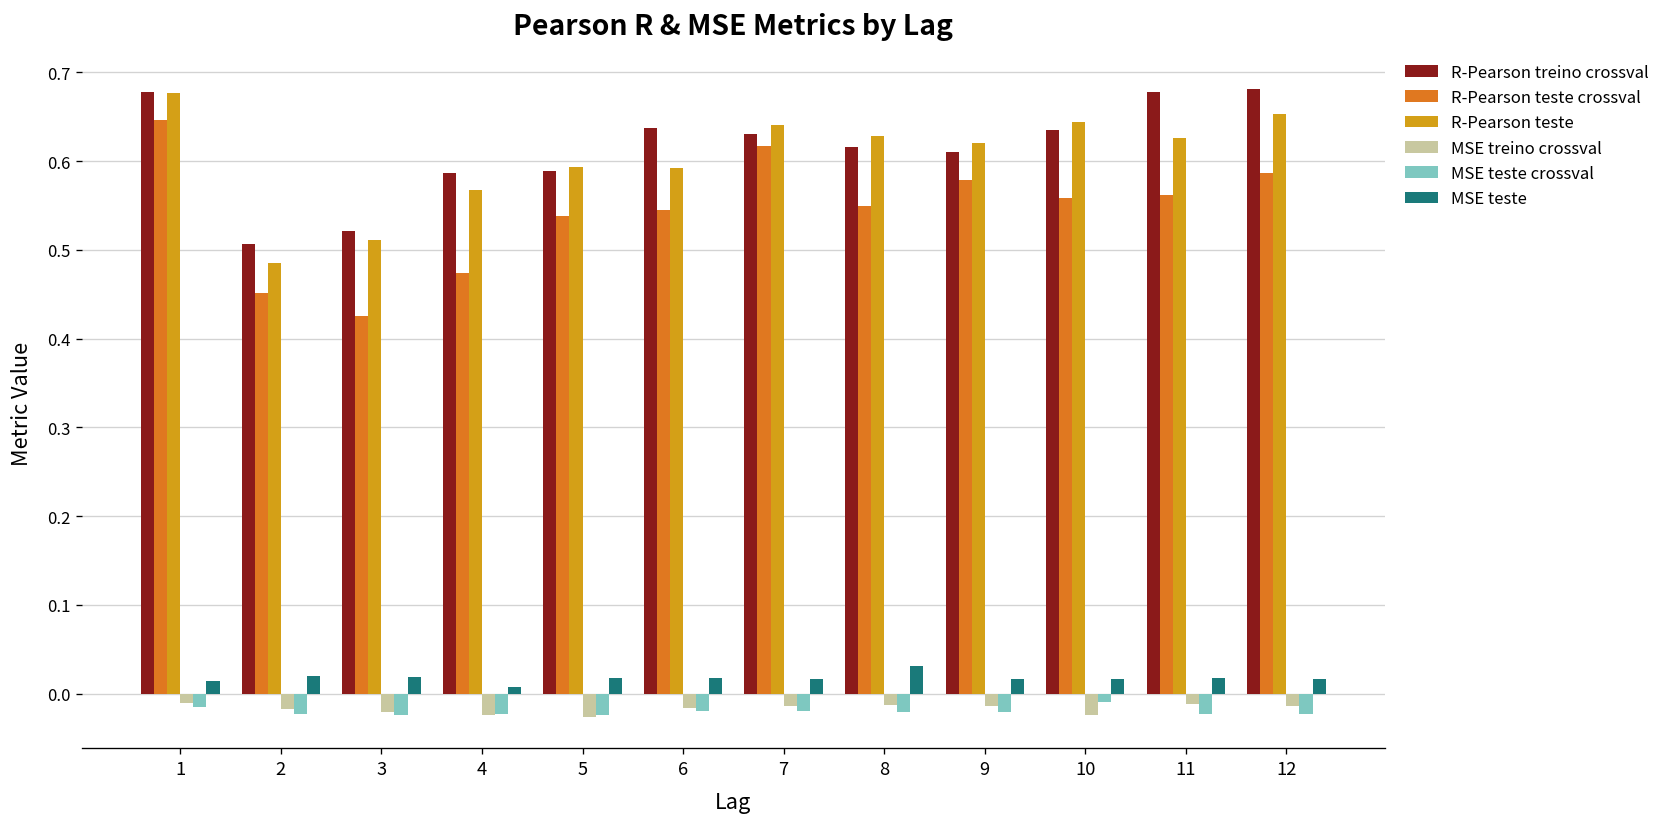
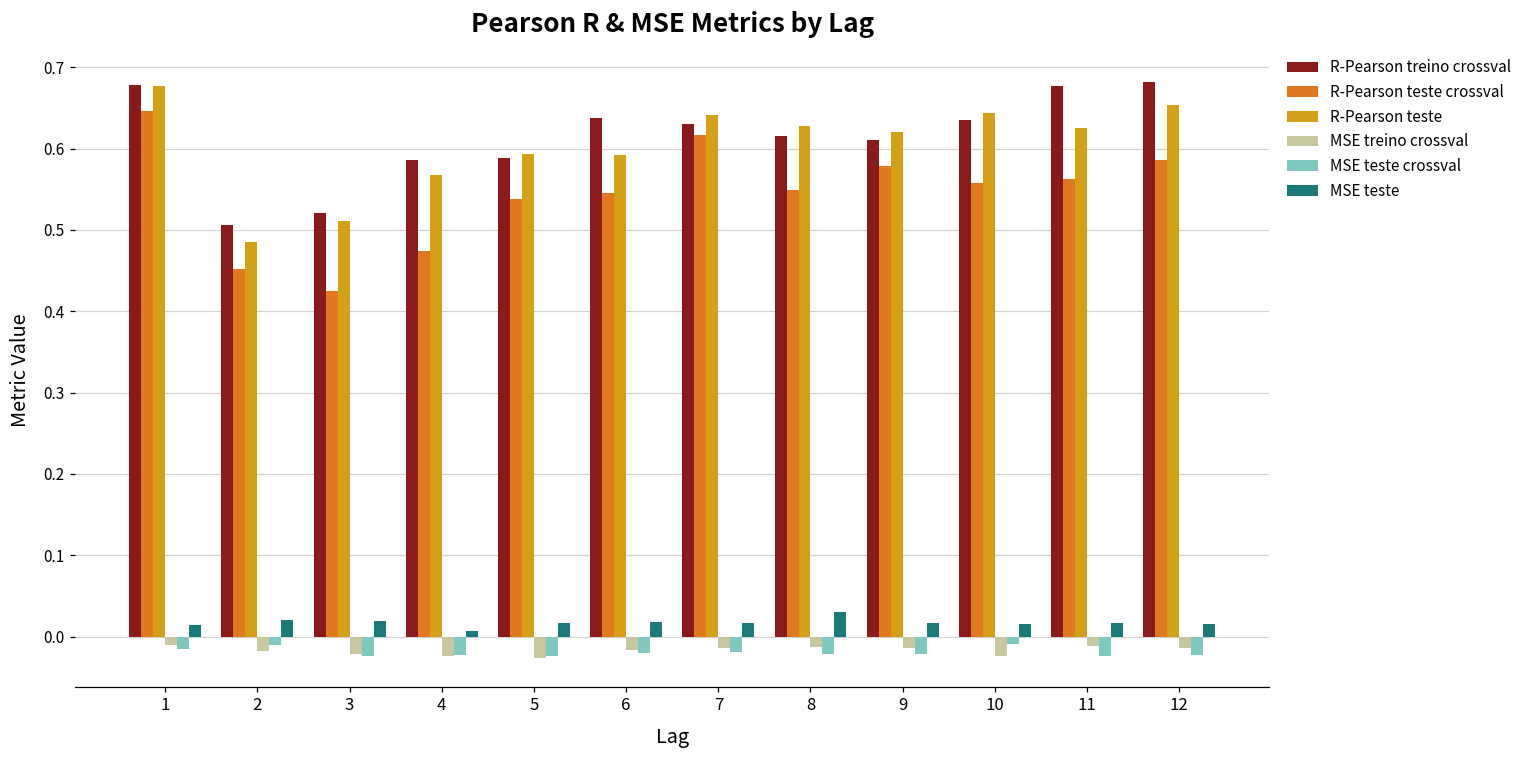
MSE teste crossval, 2: -0.02 -> -0.01
